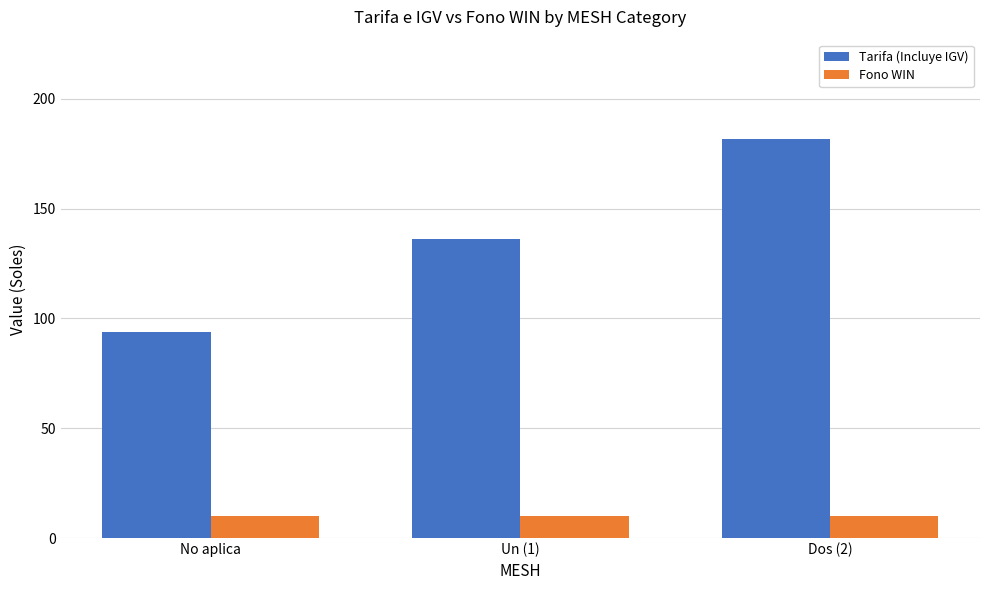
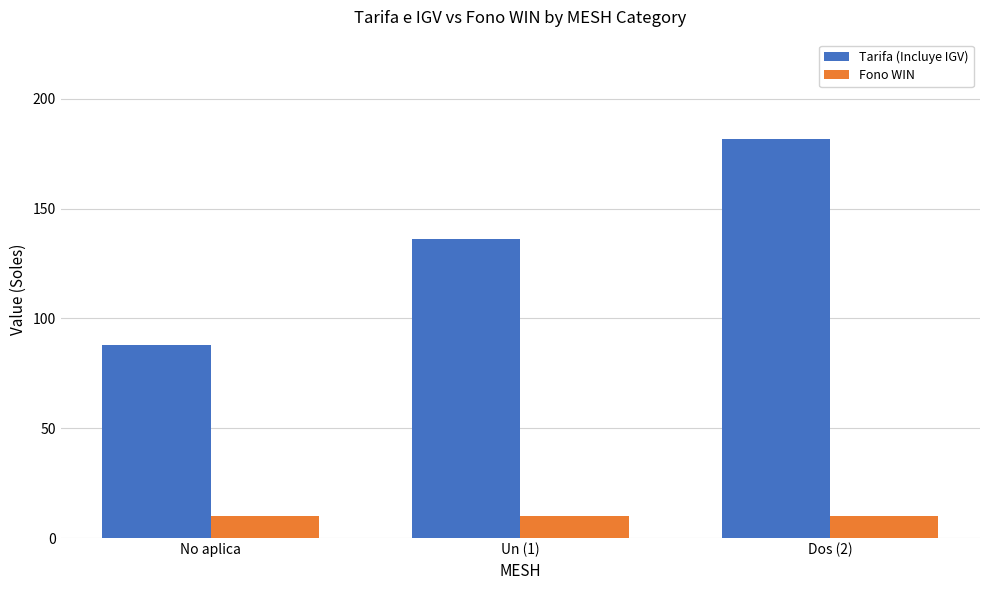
Tarifa (Incluye IGV), No aplica: 94 -> 88
